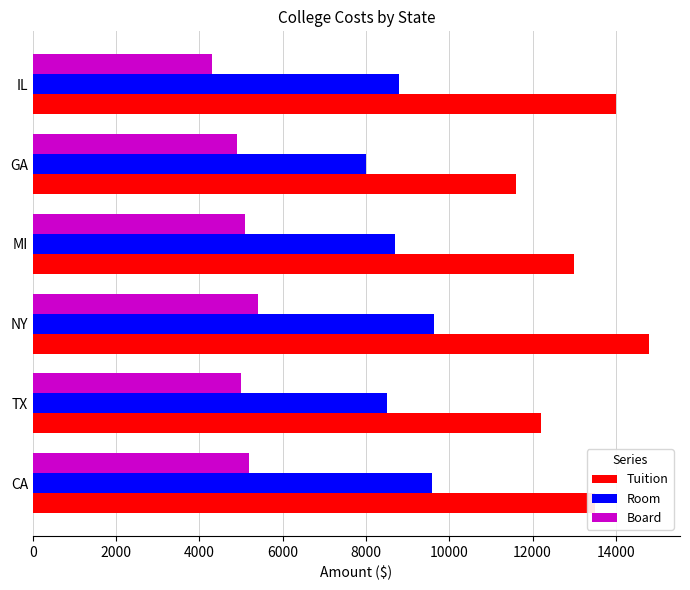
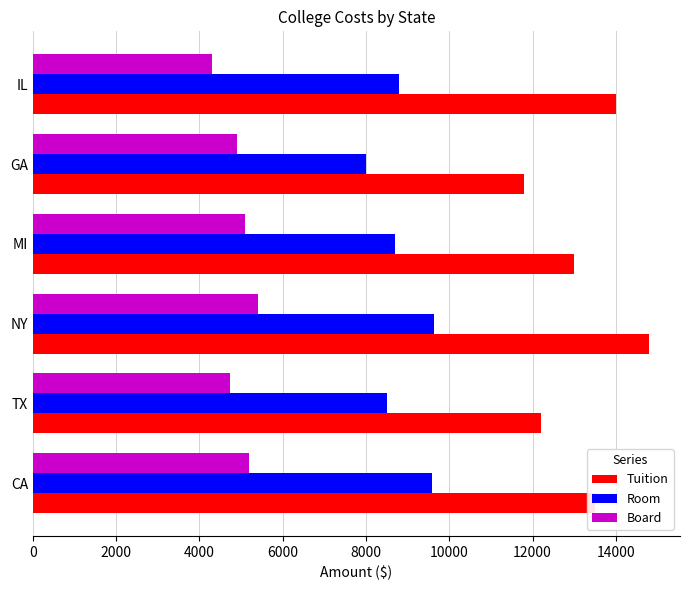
Tuition, GA: 11600 -> 11800
Board, TX: 5000 -> 4700
